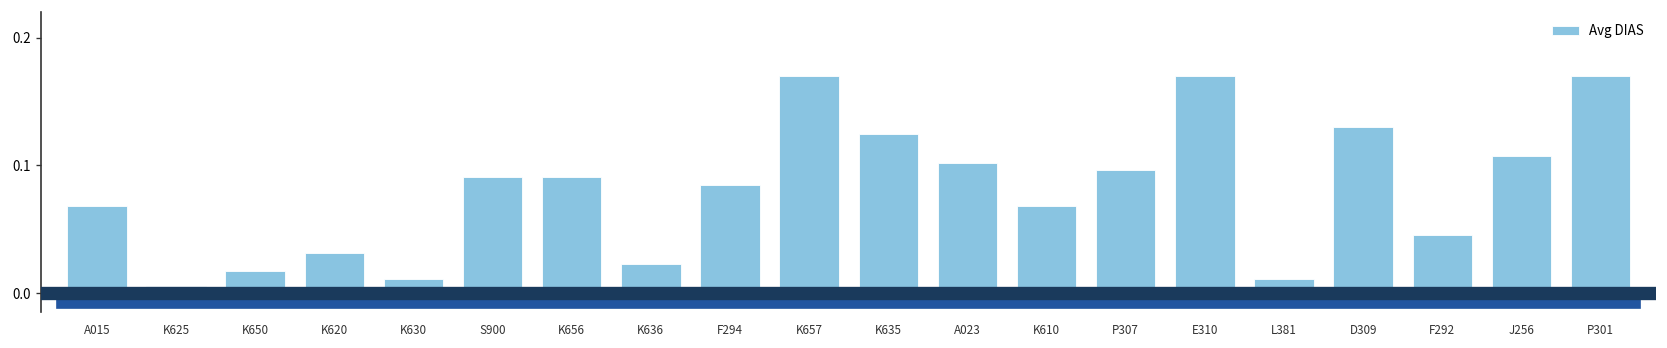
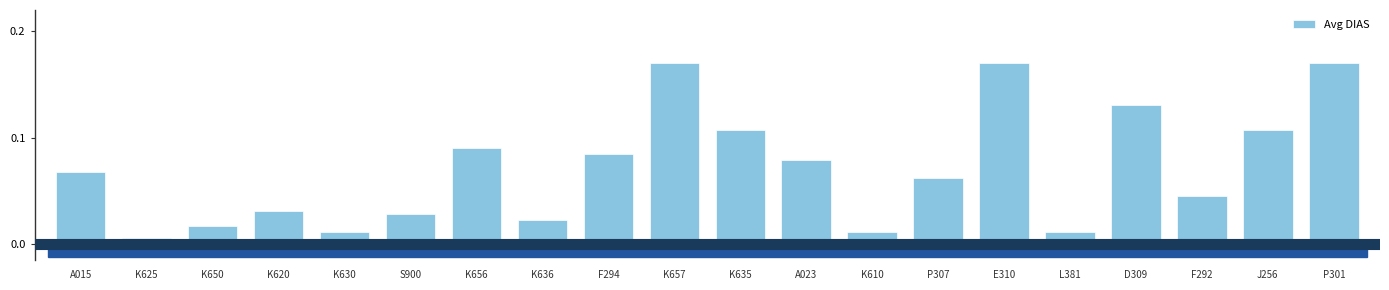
S900: 0.091 -> 0.028
K635: 0.125 -> 0.108
A023: 0.102 -> 0.079
K610: 0.068 -> 0.011
P307: 0.096 -> 0.062
